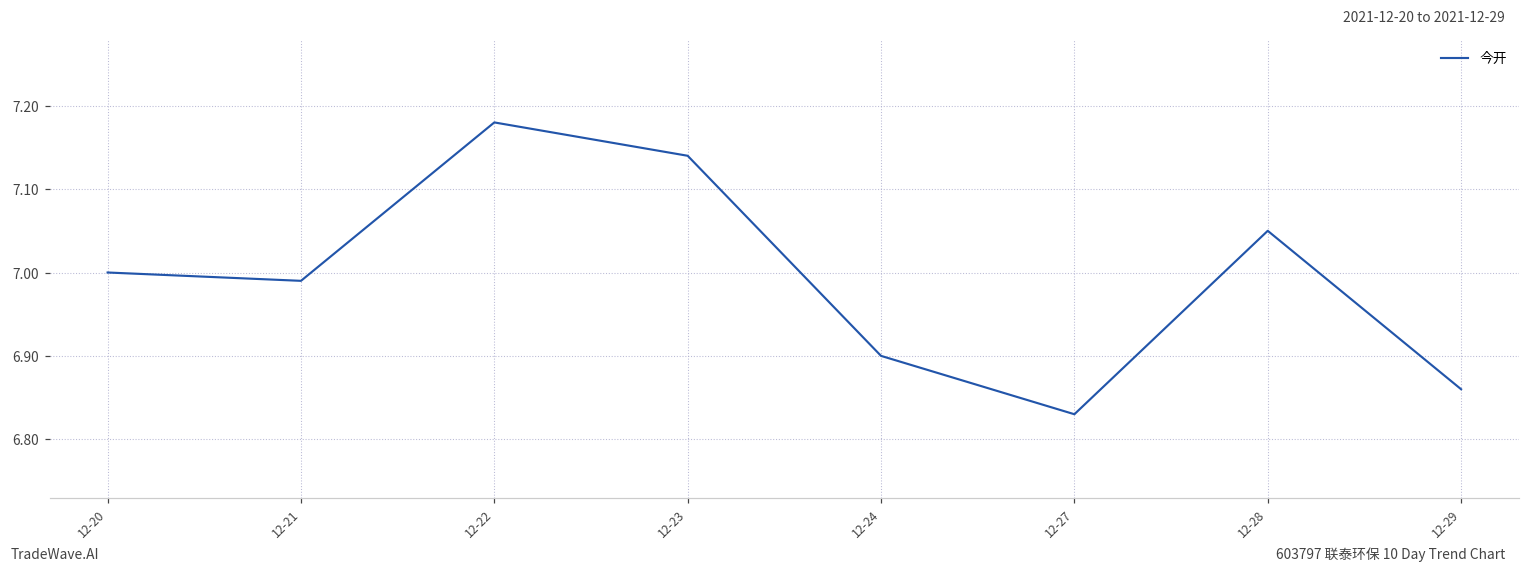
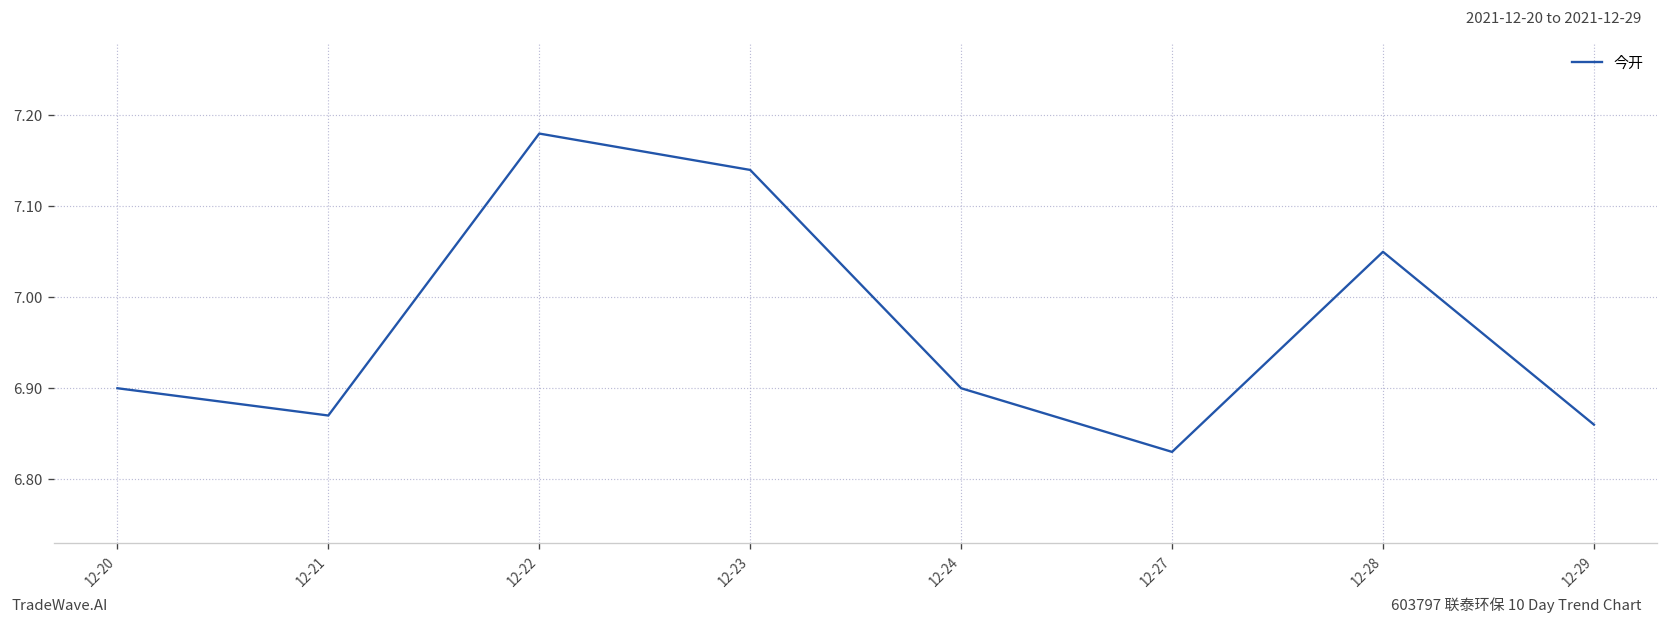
12-20: 7.0 -> 6.9
12-21: 6.99 -> 6.87
